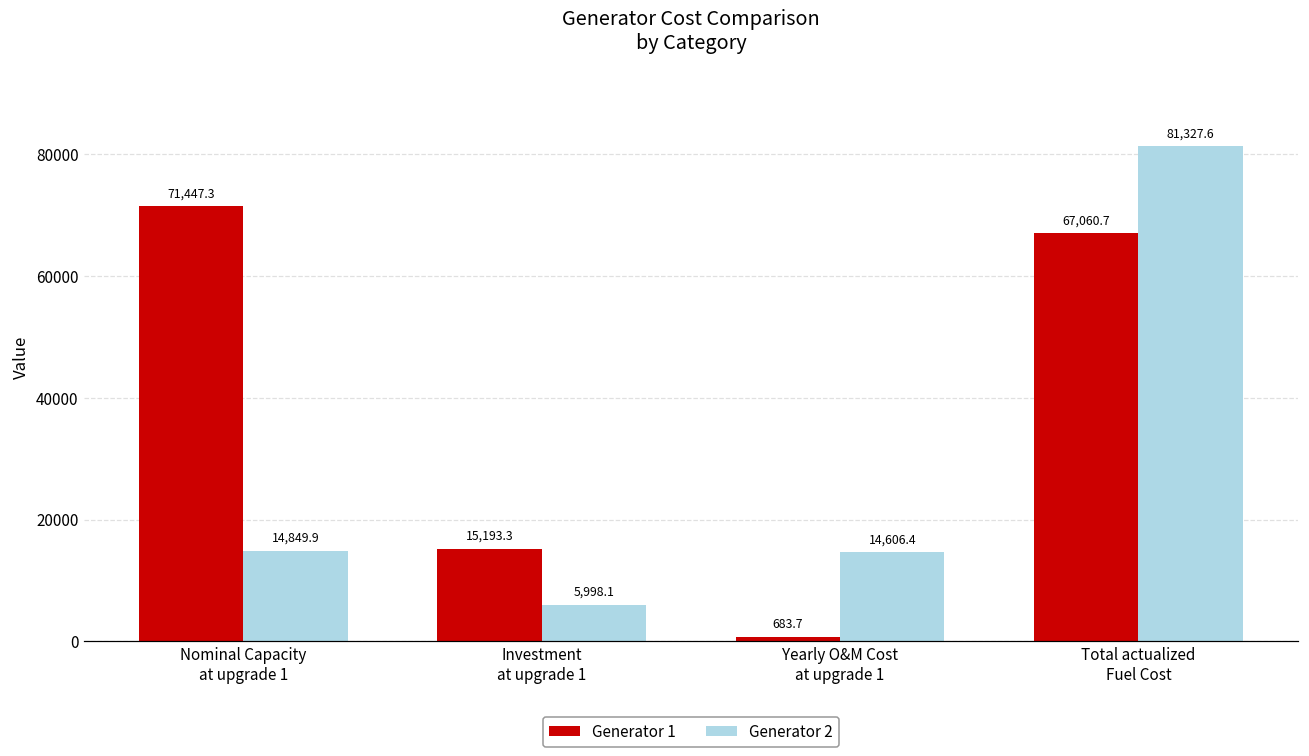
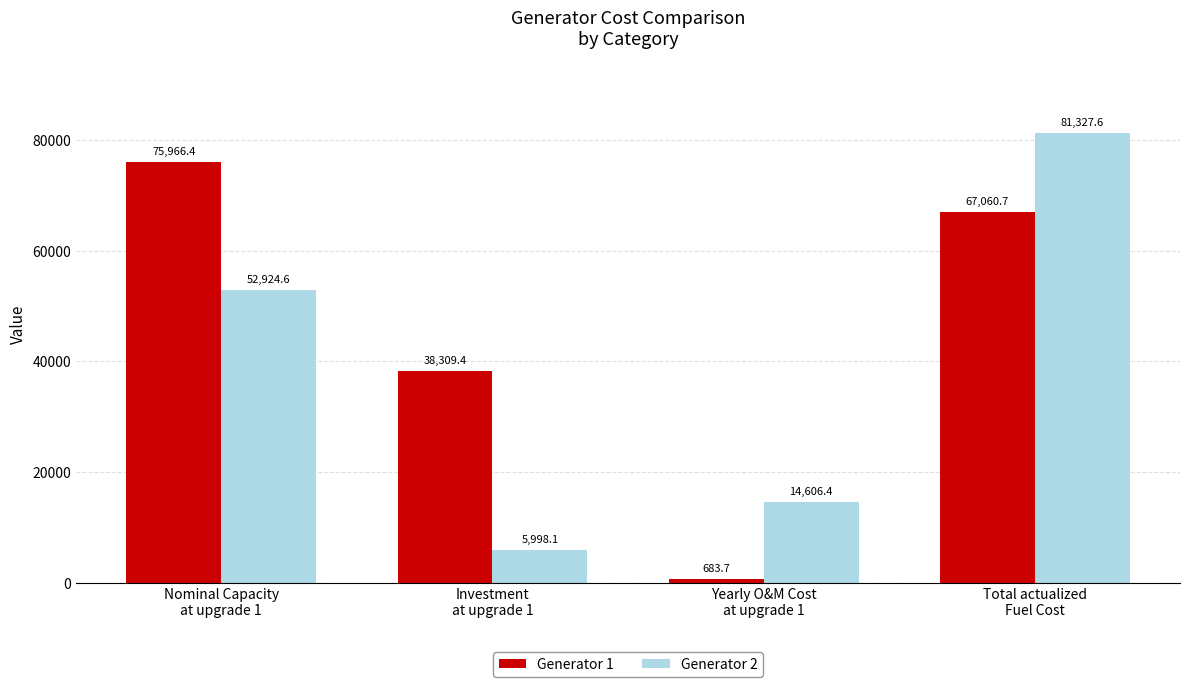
Generator 1, Nominal Capacity at upgrade 1: 71,447.3 -> 75,966.4
Generator 2, Nominal Capacity at upgrade 1: 14,849.9 -> 52,924.6
Generator 1, Investment at upgrade 1: 15,193.3 -> 38,309.4
